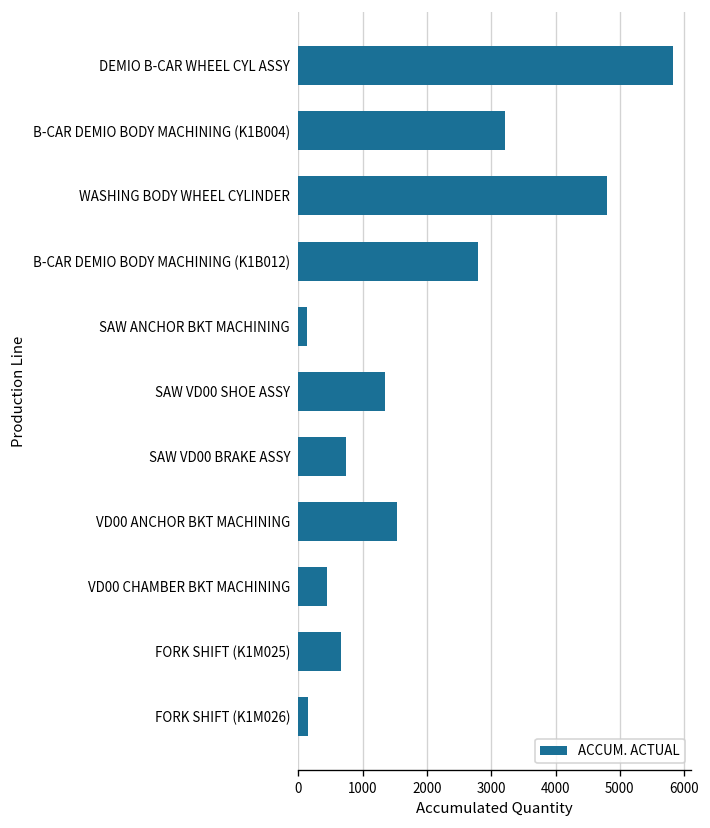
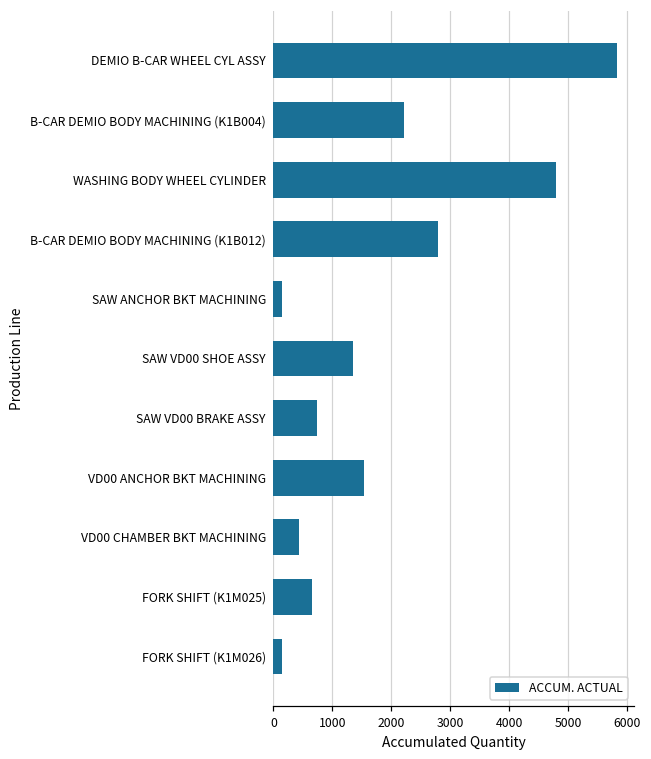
B-CAR DEMIO BODY MACHINING (K1B004): 3200 -> 2200
